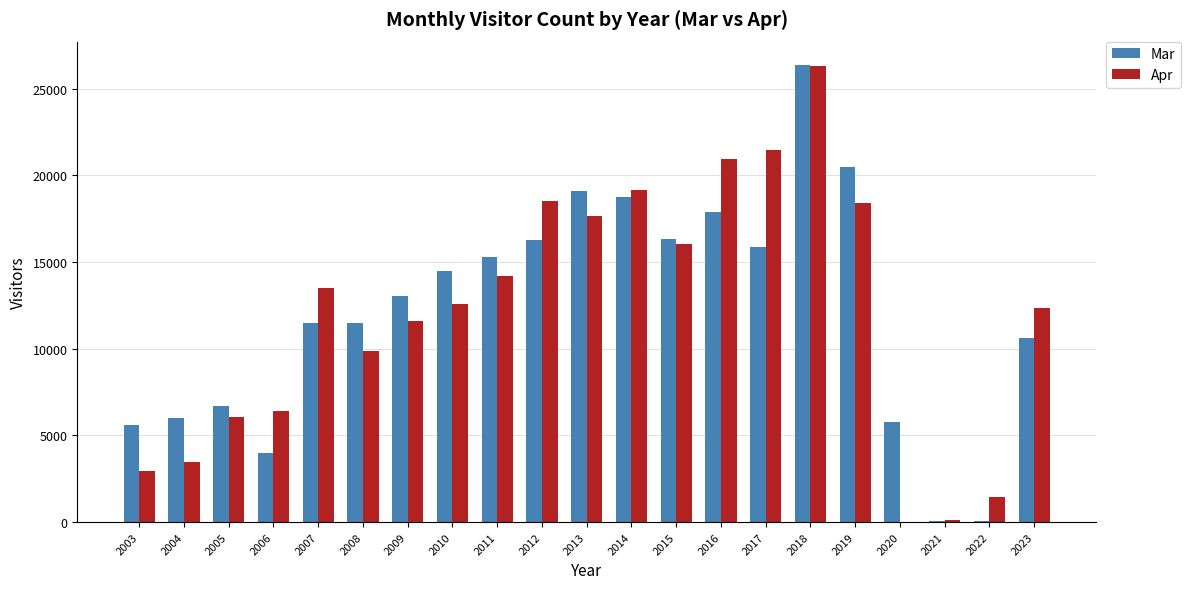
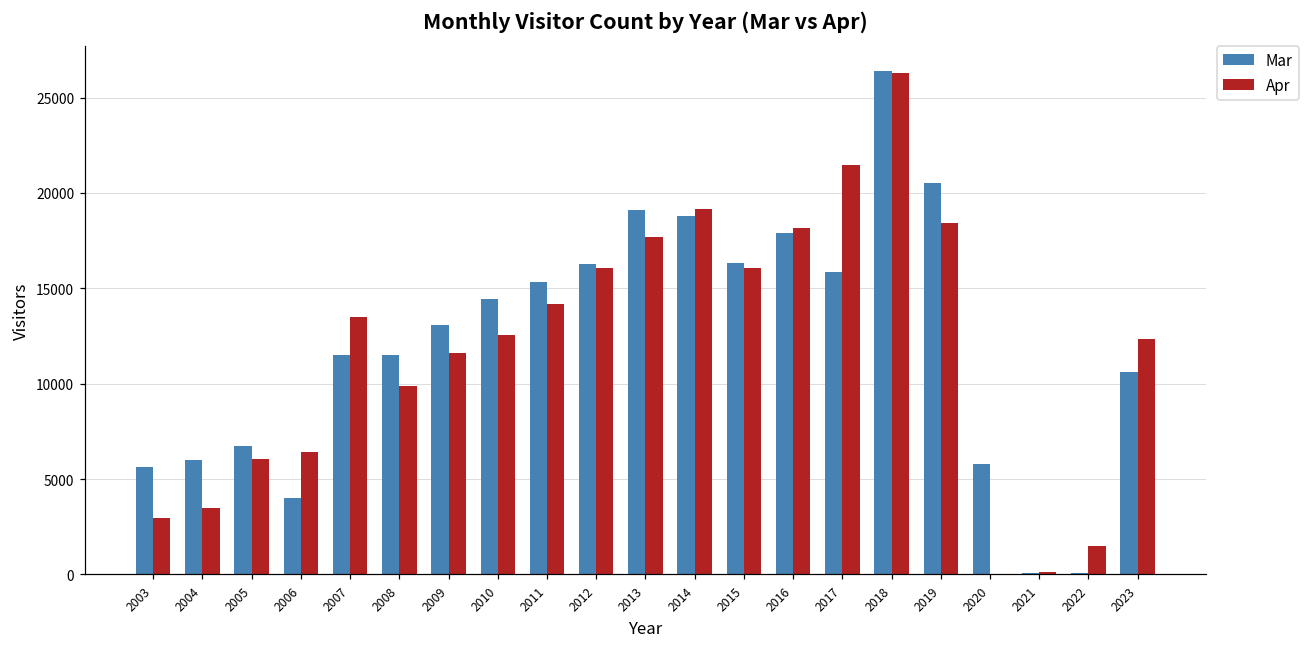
Apr, 2012: 18500 -> 16100
Apr, 2016: 20900 -> 18200
